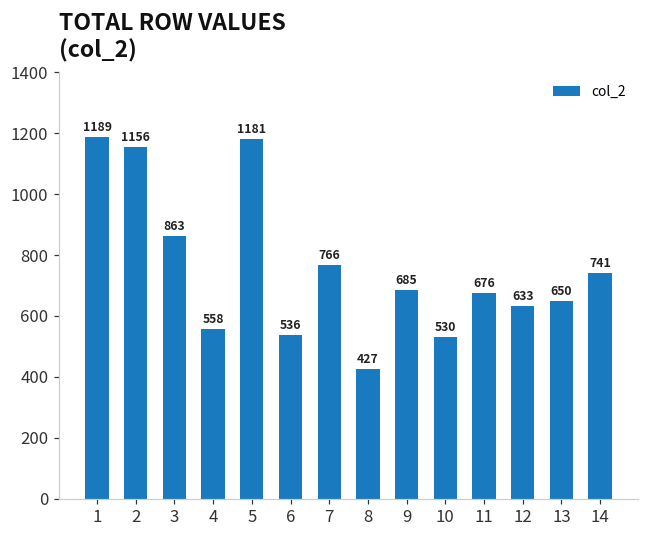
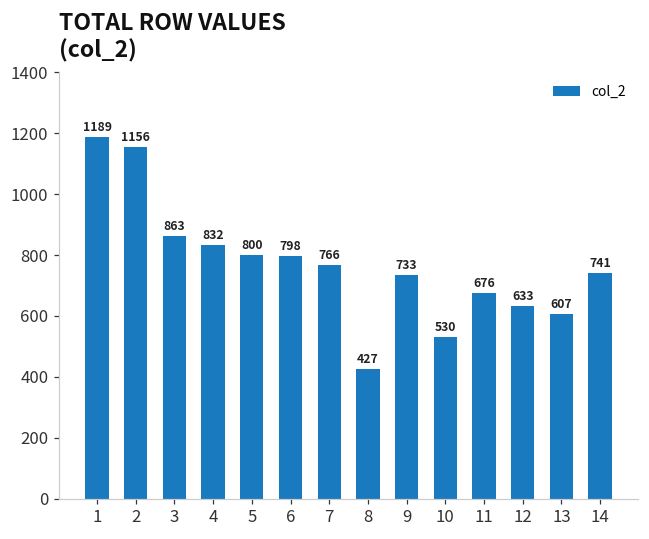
4: 558 -> 832
5: 1181 -> 800
6: 536 -> 798
9: 685 -> 733
13: 650 -> 607
